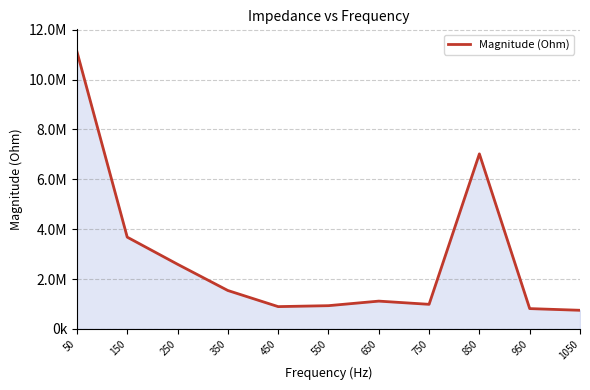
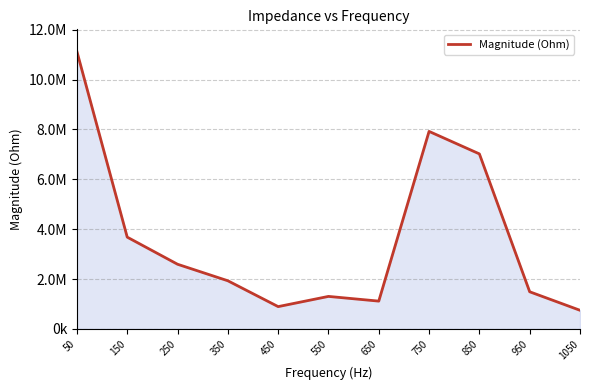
350: 1500000 -> 1900000
550: 900000 -> 1300000
750: 1000000 -> 7900000
950: 800000 -> 1500000
